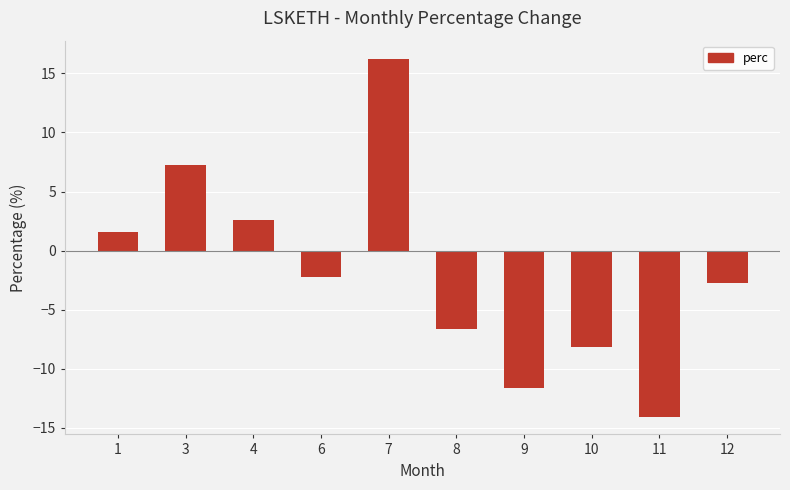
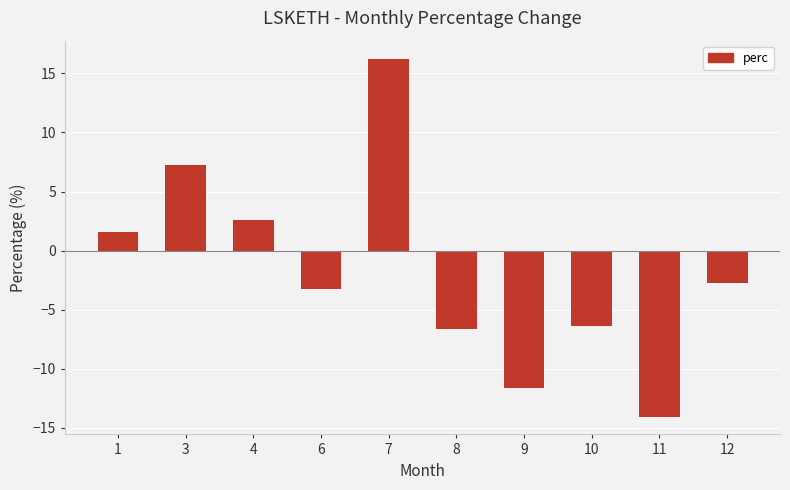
6: -2.2 -> -3.2
10: -8.2 -> -6.4
